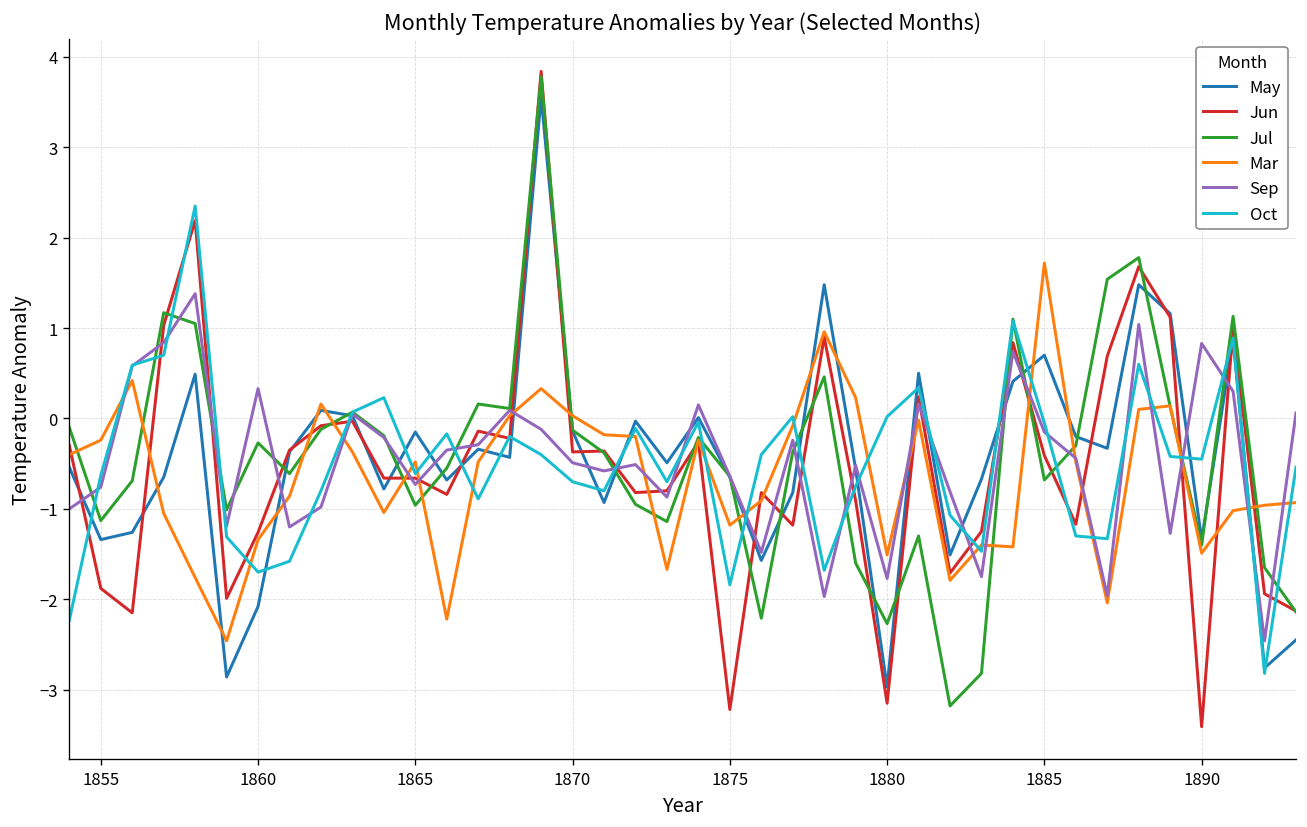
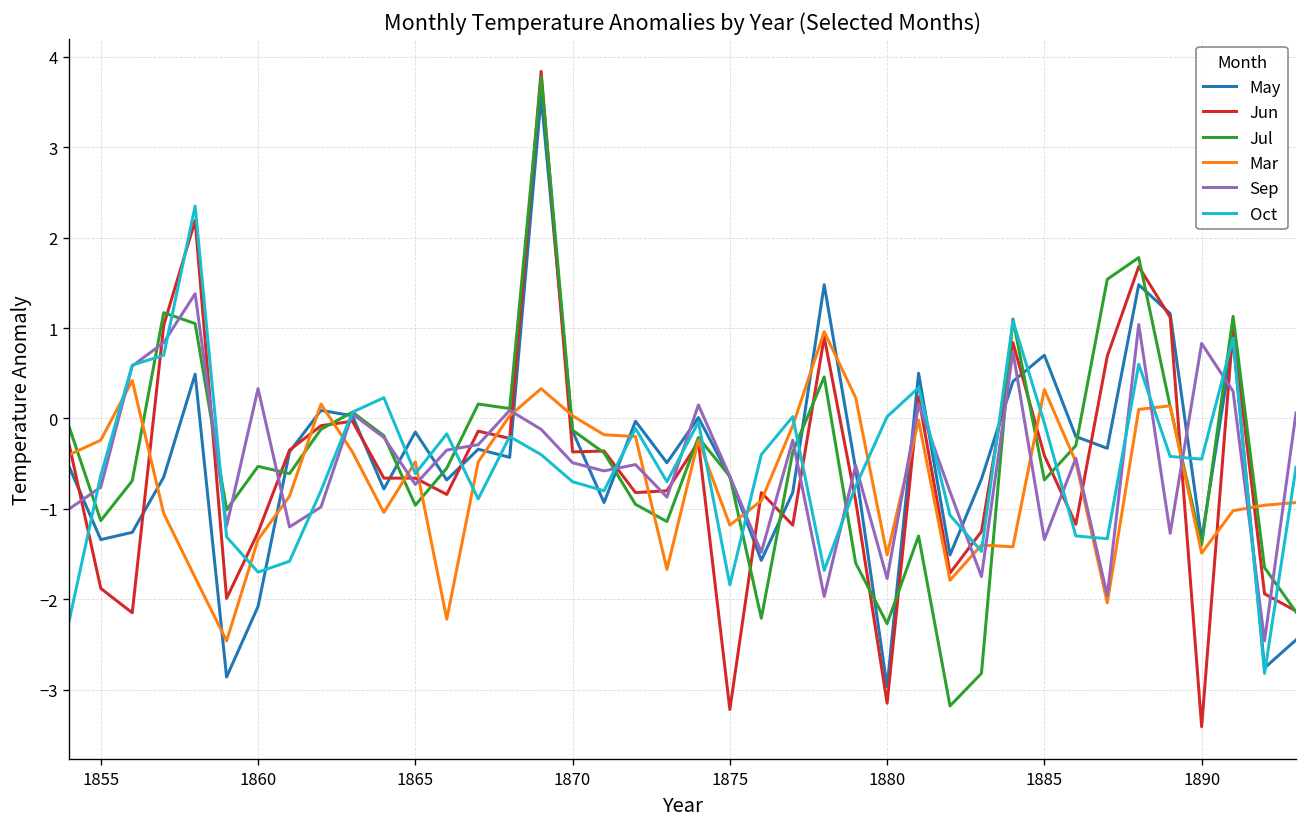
Jul, 1860: -0.3 -> -0.5
Mar, 1885: 1.7 -> 0.3
Sep, 1885: -0.2 -> -1.3
